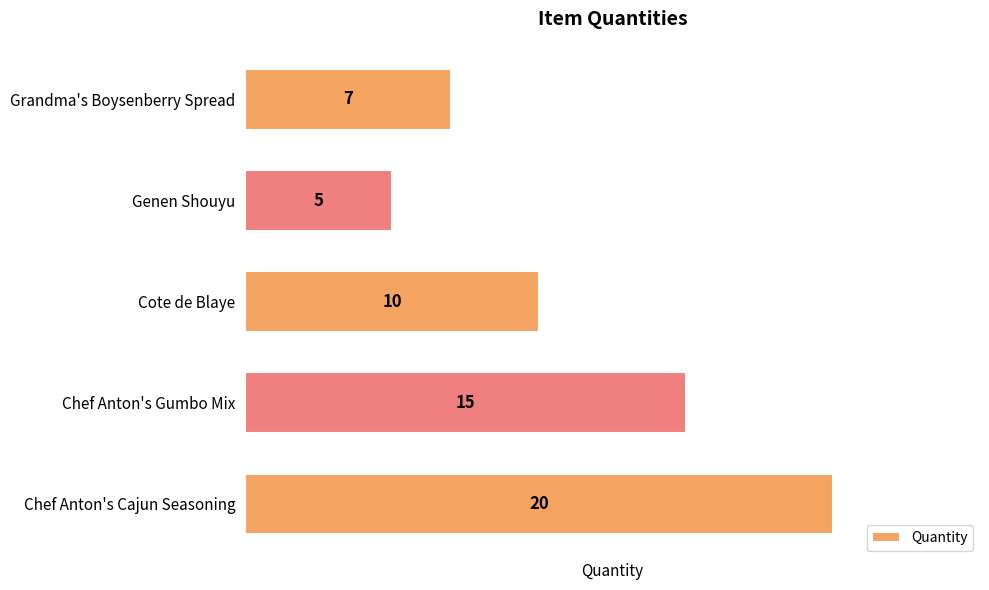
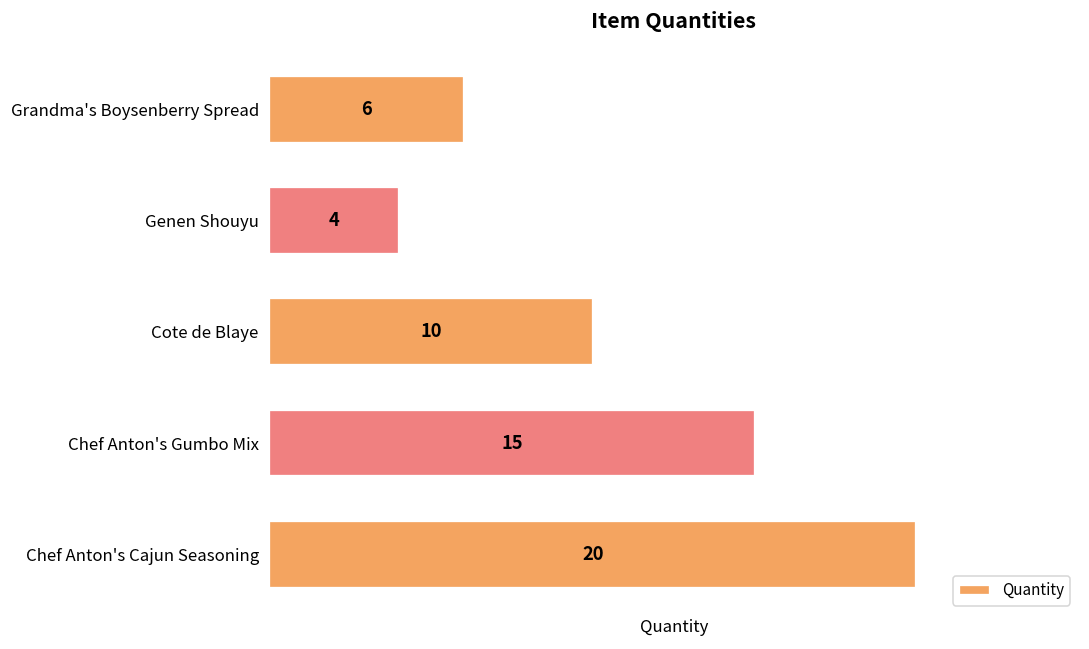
Grandma's Boysenberry Spread: 7 -> 6
Genen Shouyu: 5 -> 4
